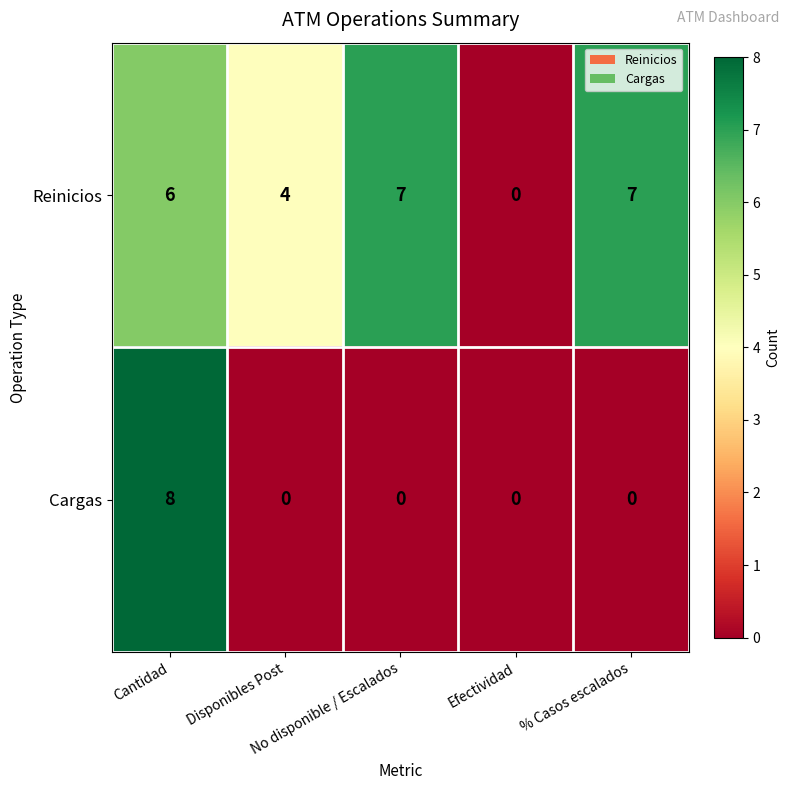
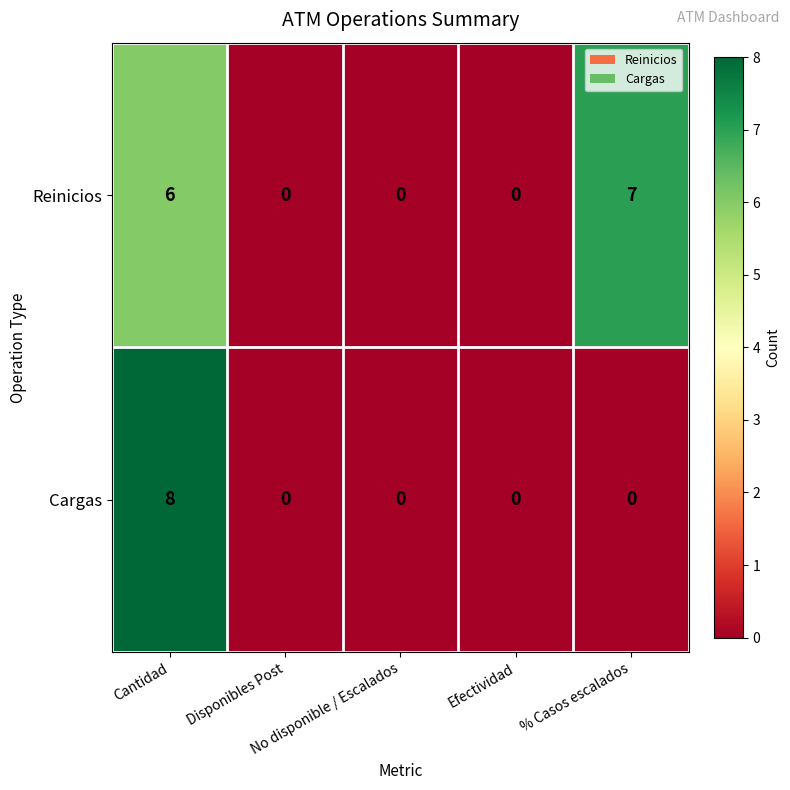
Reinicios, Disponibles Post: 4 -> 0
Reinicios, No disponible / Escalados: 7 -> 0
